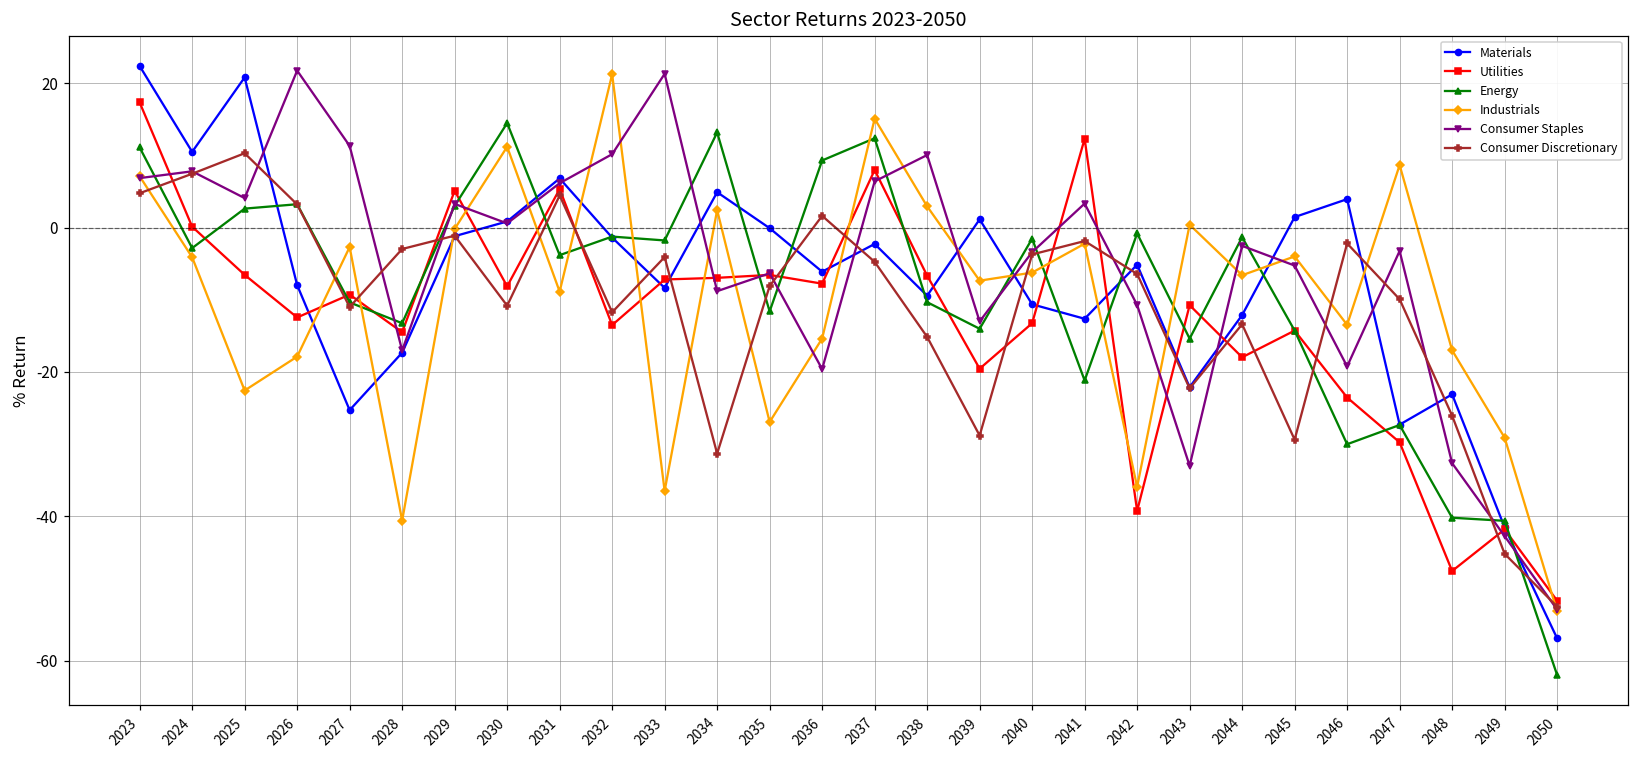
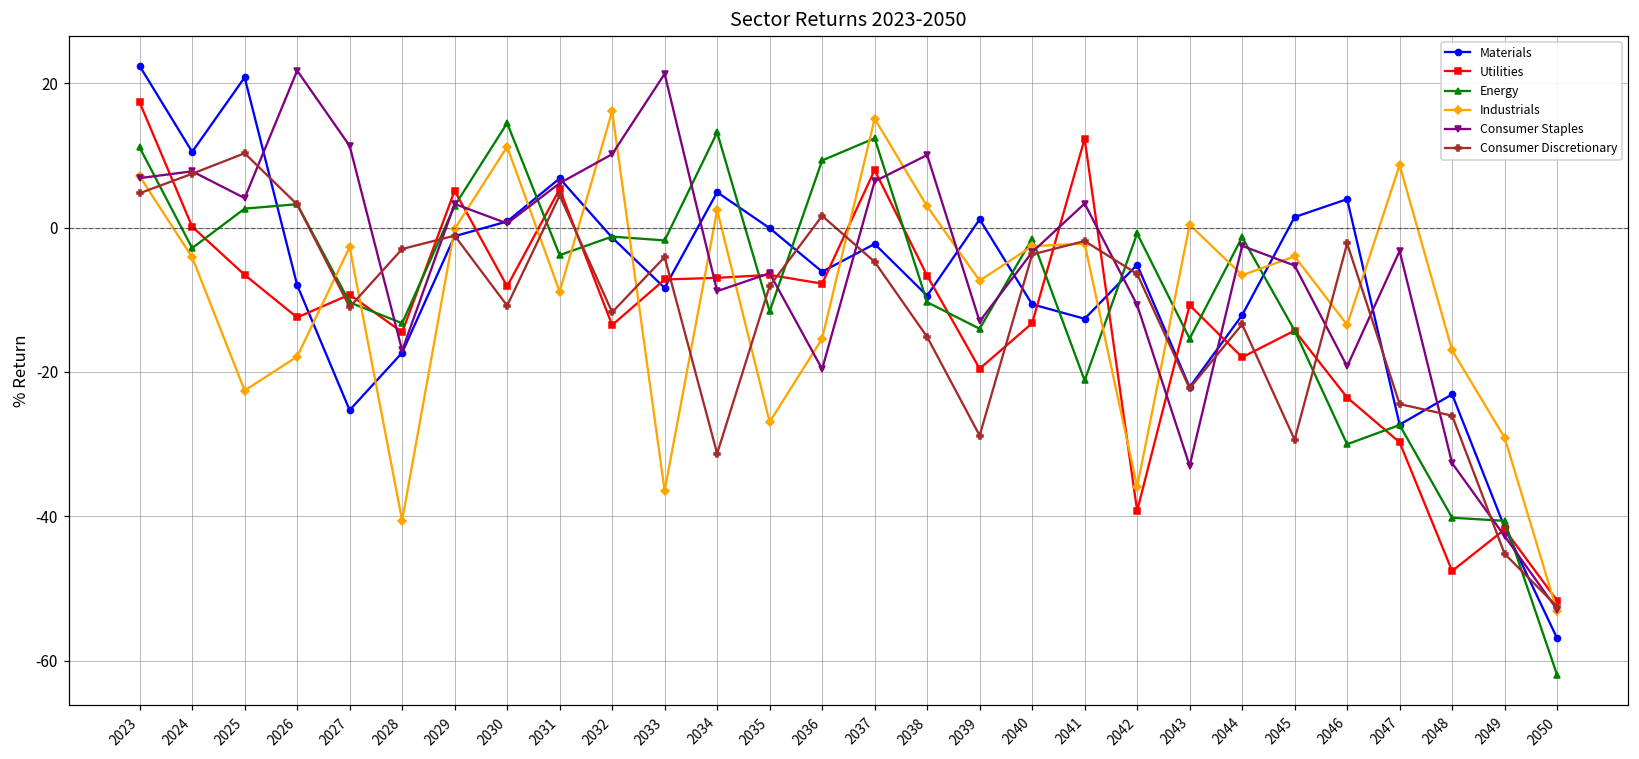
Industrials, 2032: 21 -> 16
Industrials, 2040: -6 -> -3
Consumer Discretionary, 2047: -10 -> -24
